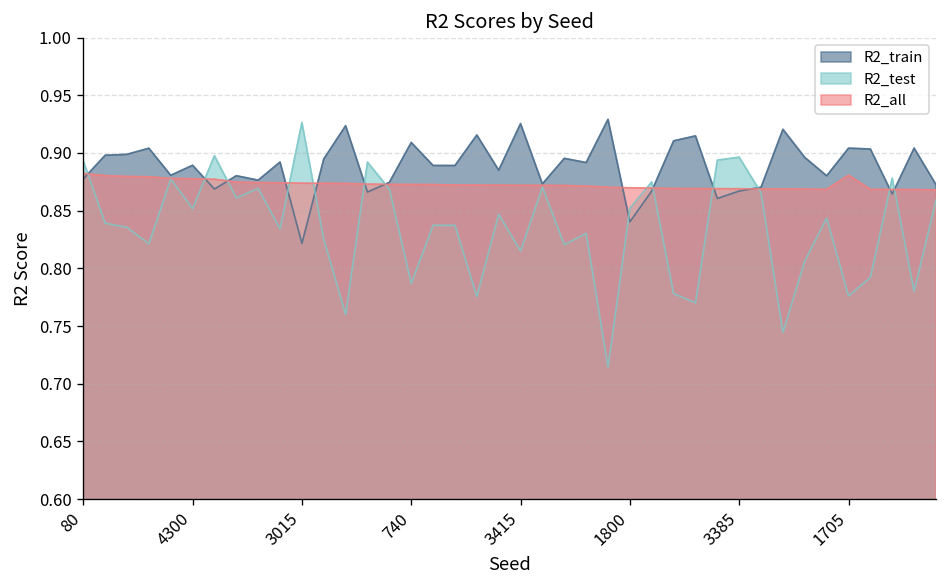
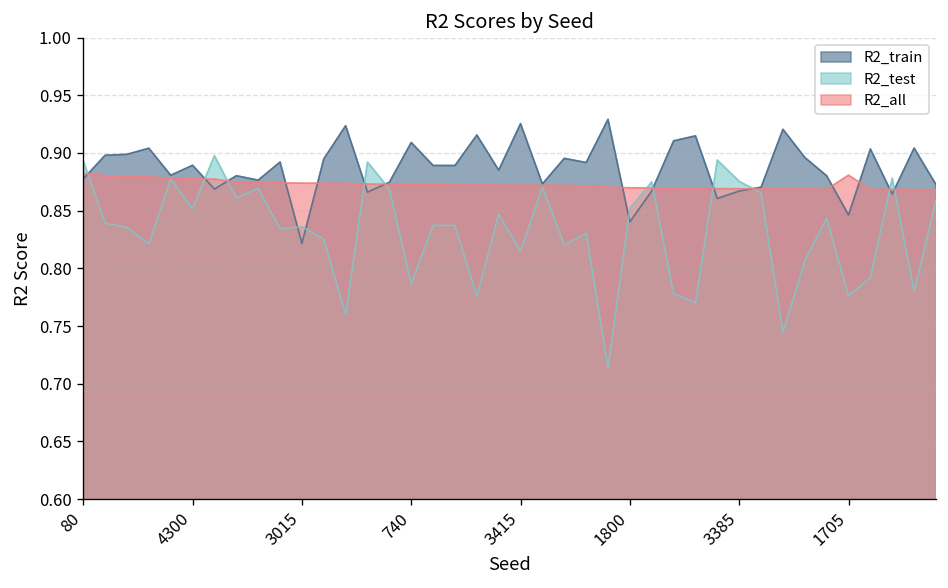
R2_test, 3015: 0.93 -> 0.84
R2_test, 3385: 0.90 -> 0.88
R2_train, 1705: 0.90 -> 0.85
